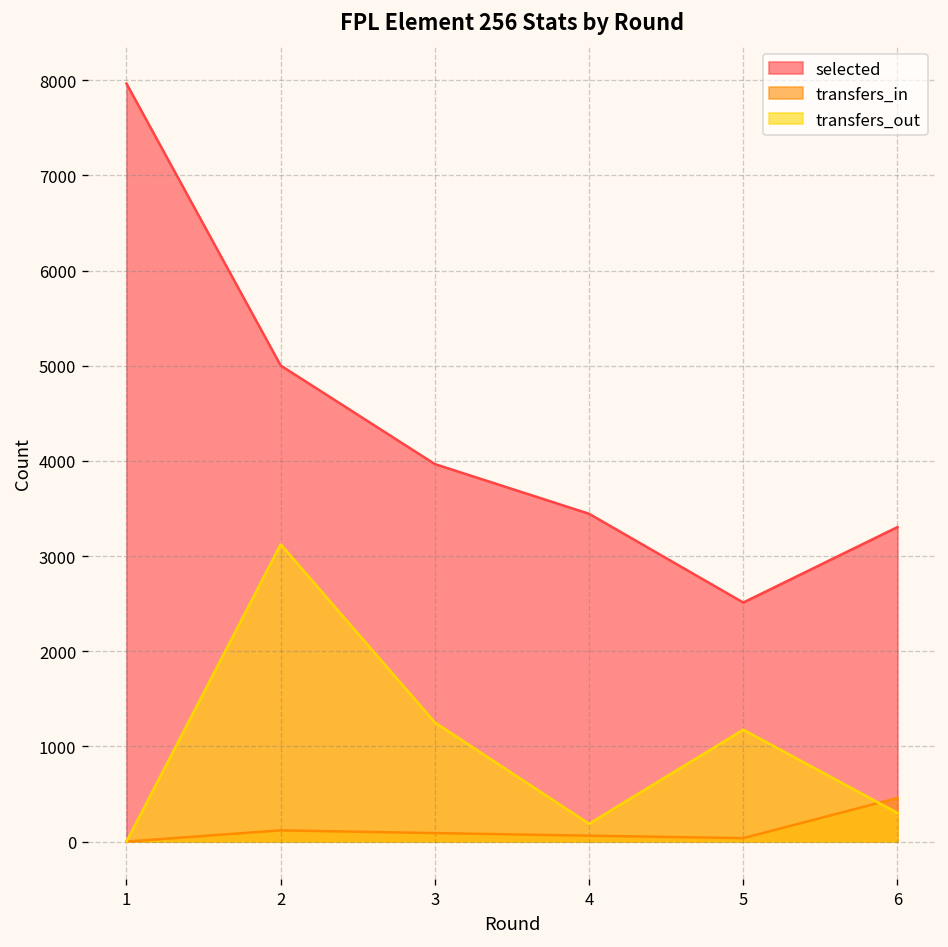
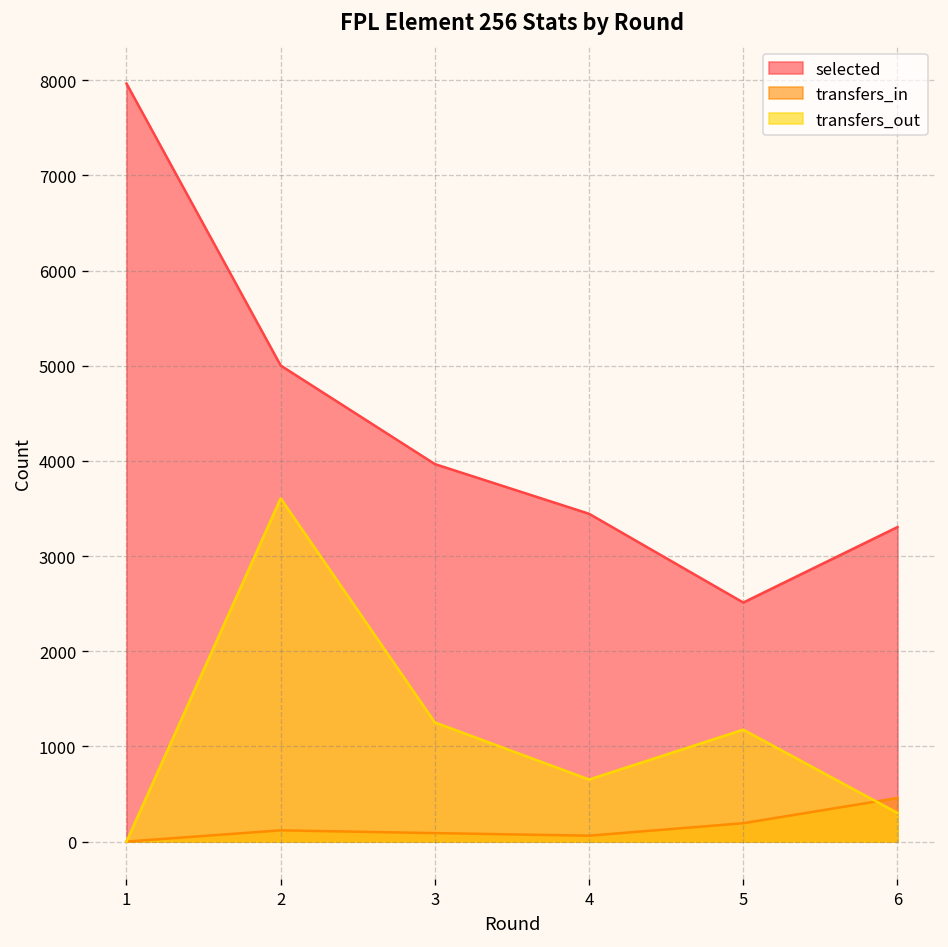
transfers_out, 2: 3100 -> 3600
transfers_out, 4: 200 -> 700
transfers_in, 5: 0 -> 200
